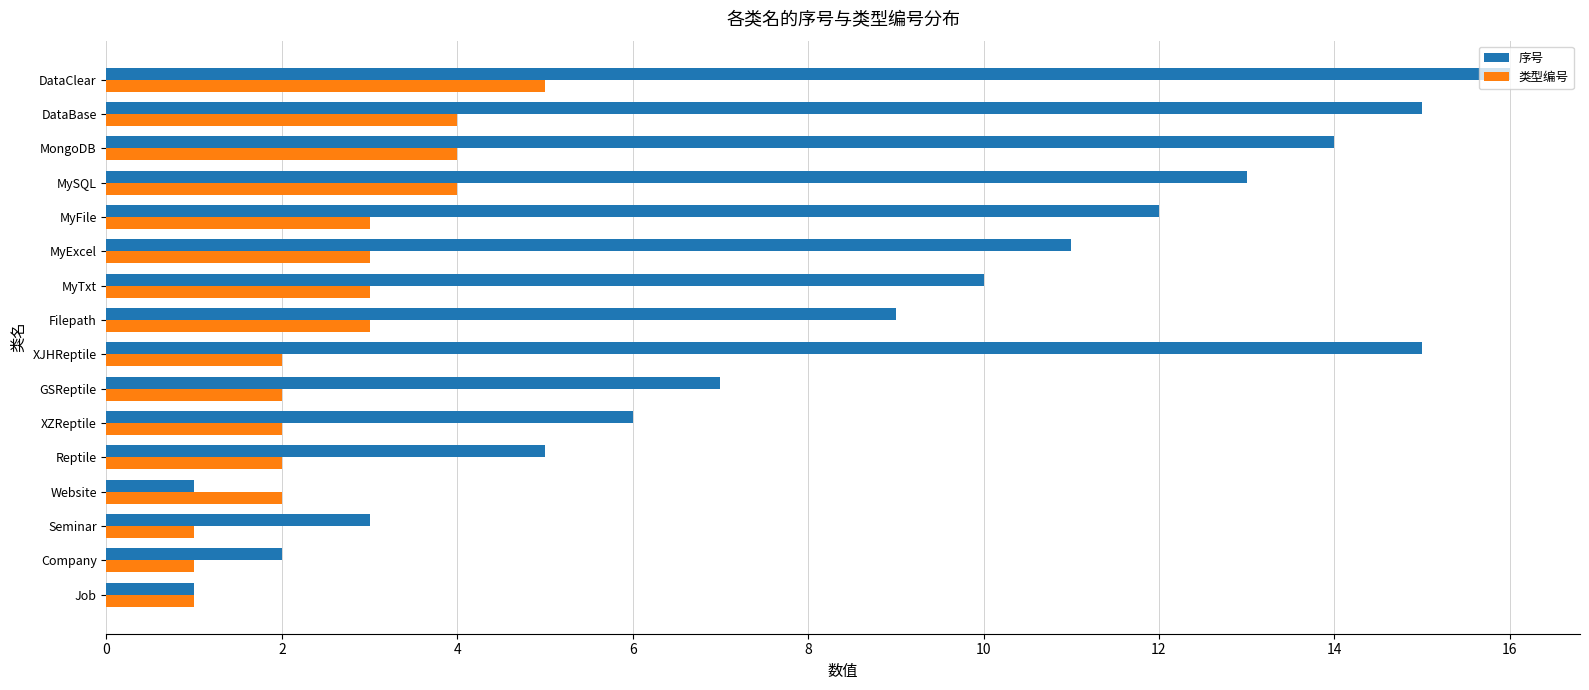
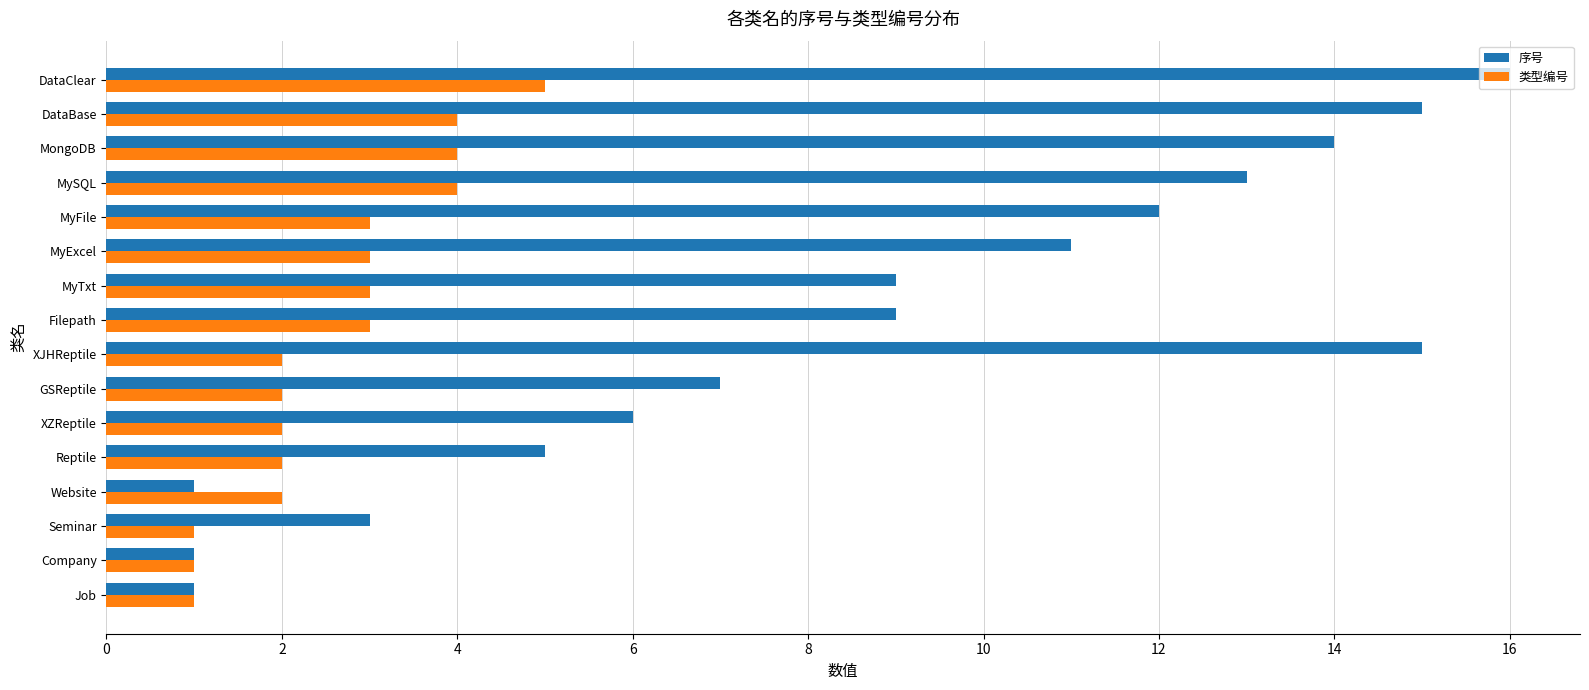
序号, MyTxt: 10 -> 9
序号, Company: 2 -> 1
